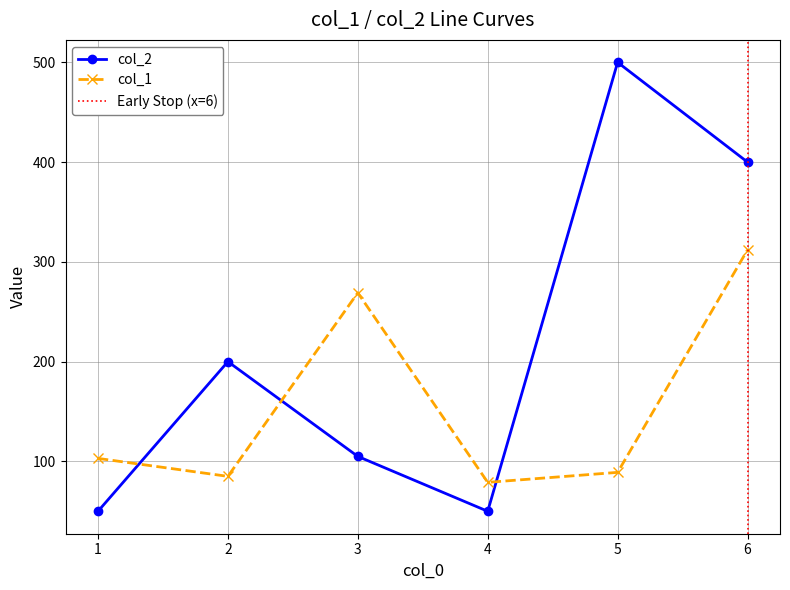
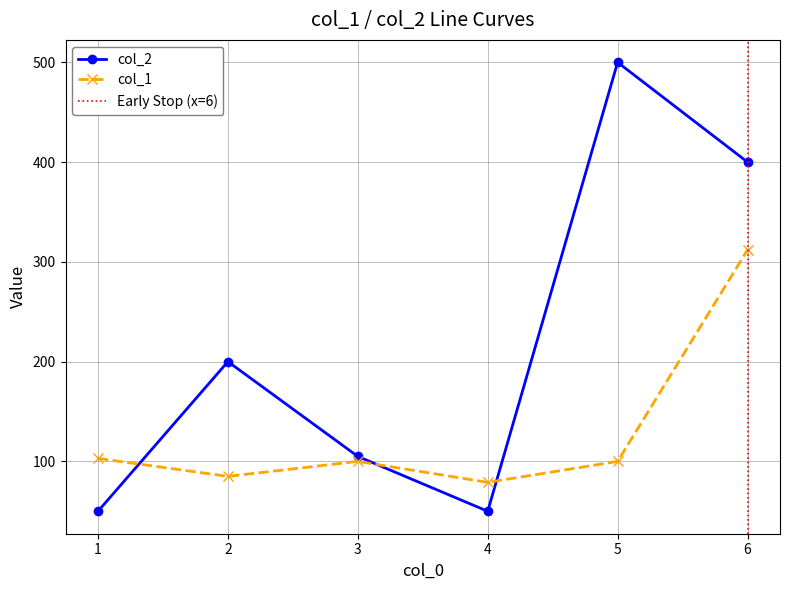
col_1, 3: 270 -> 100
col_1, 5: 90 -> 100
